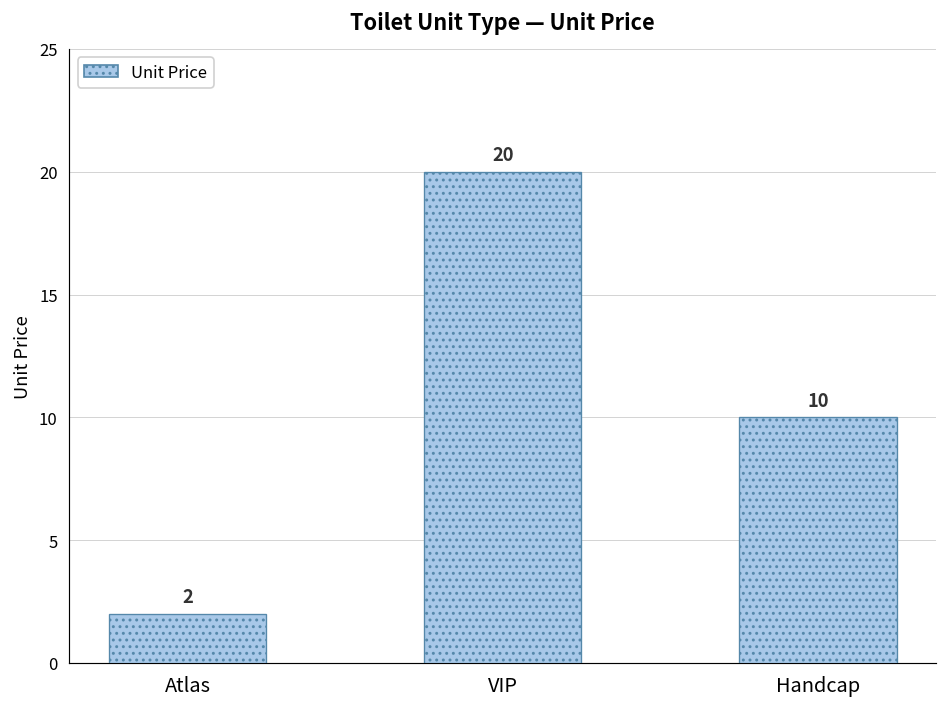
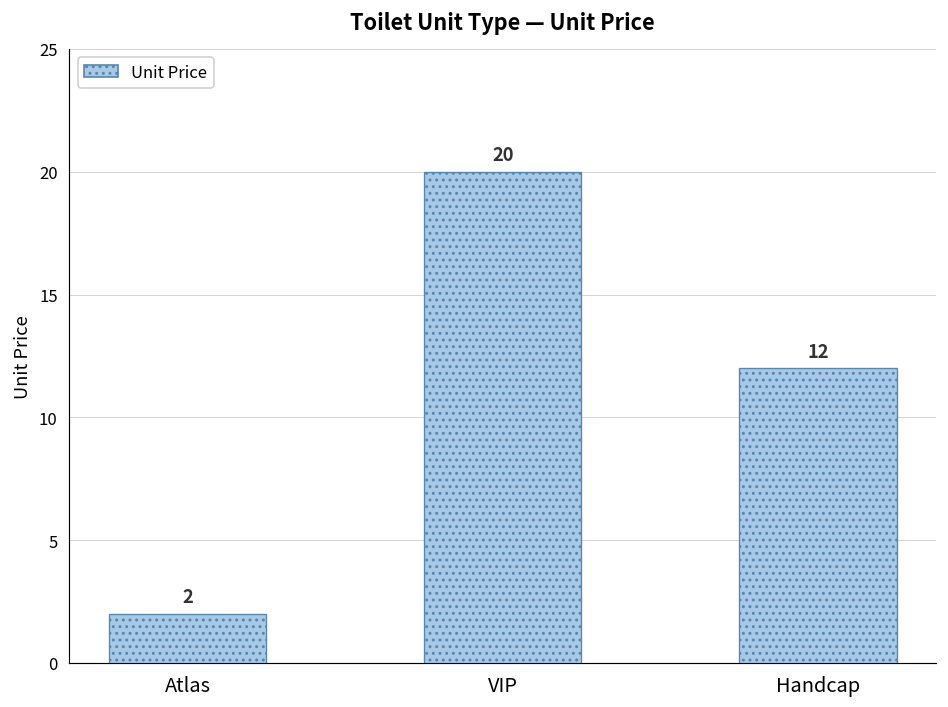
Handcap: 10 -> 12
